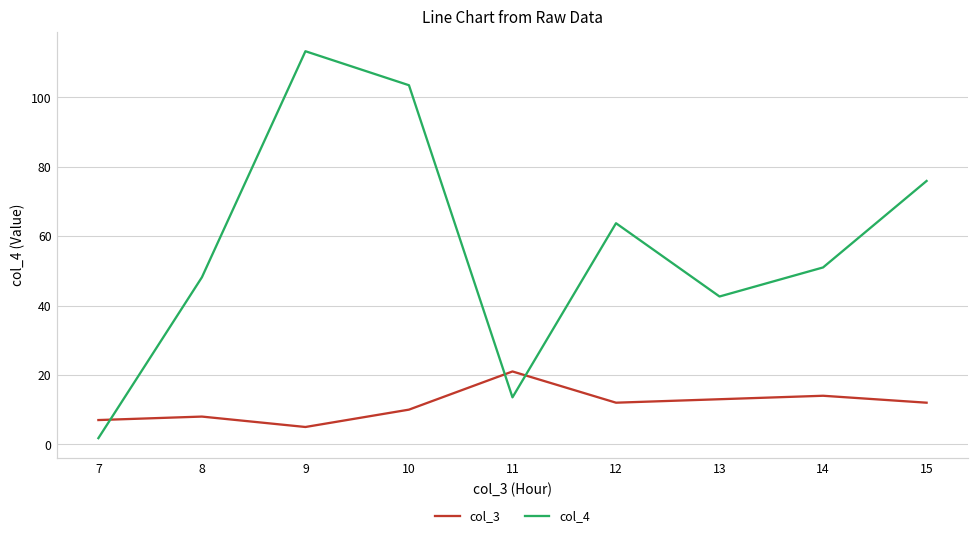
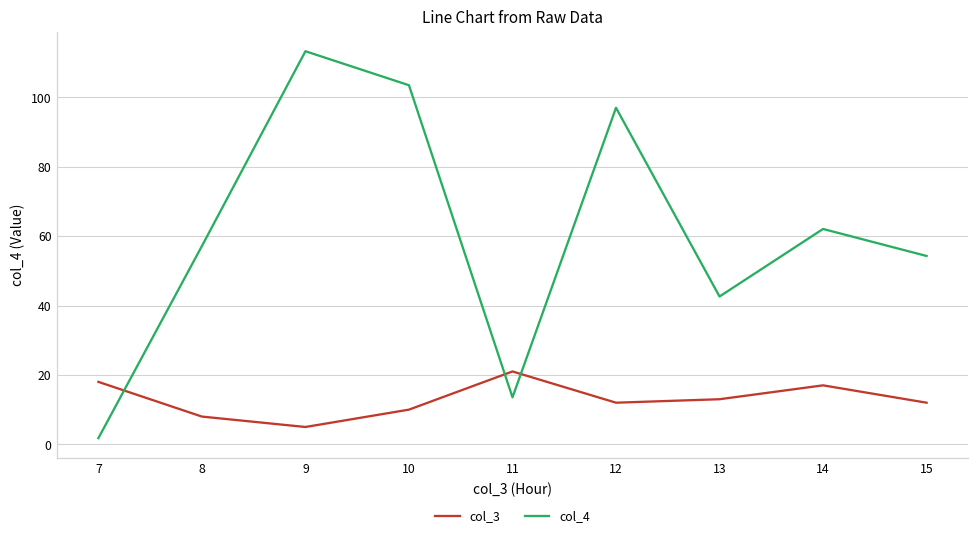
col_3, 7: 7 -> 18
col_4, 8: 48 -> 57
col_4, 12: 64 -> 97
col_3, 14: 14 -> 17
col_4, 14: 51 -> 62
col_4, 15: 76 -> 54
